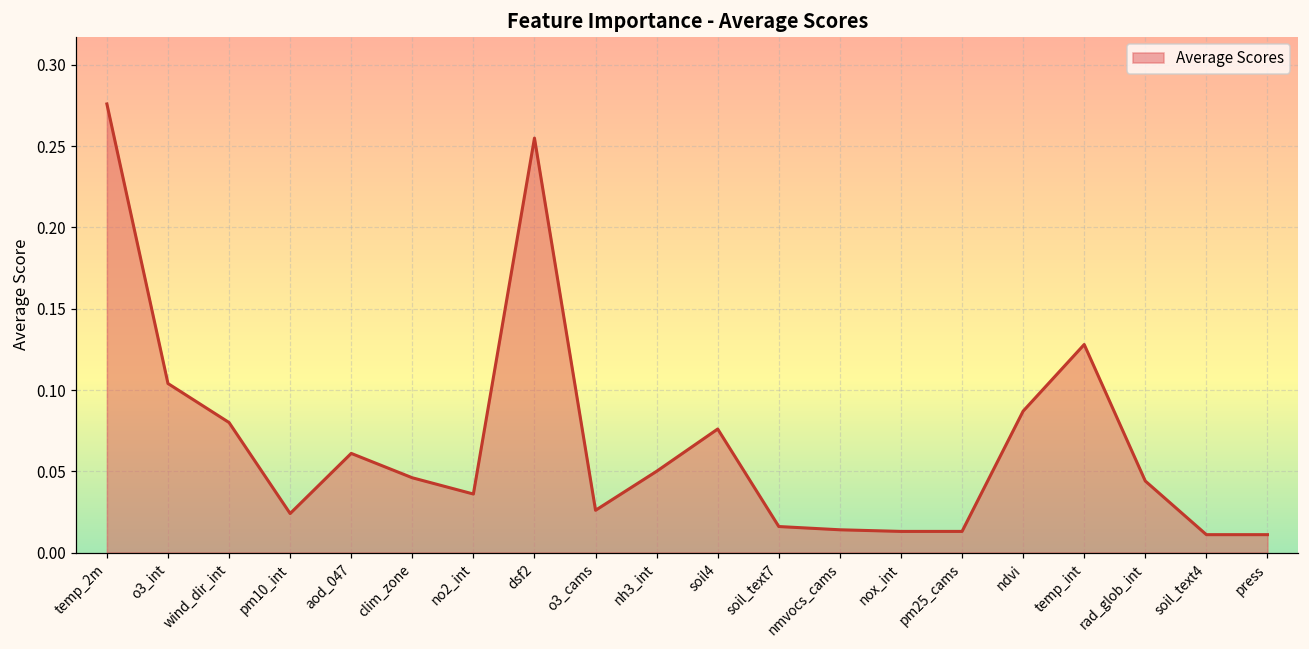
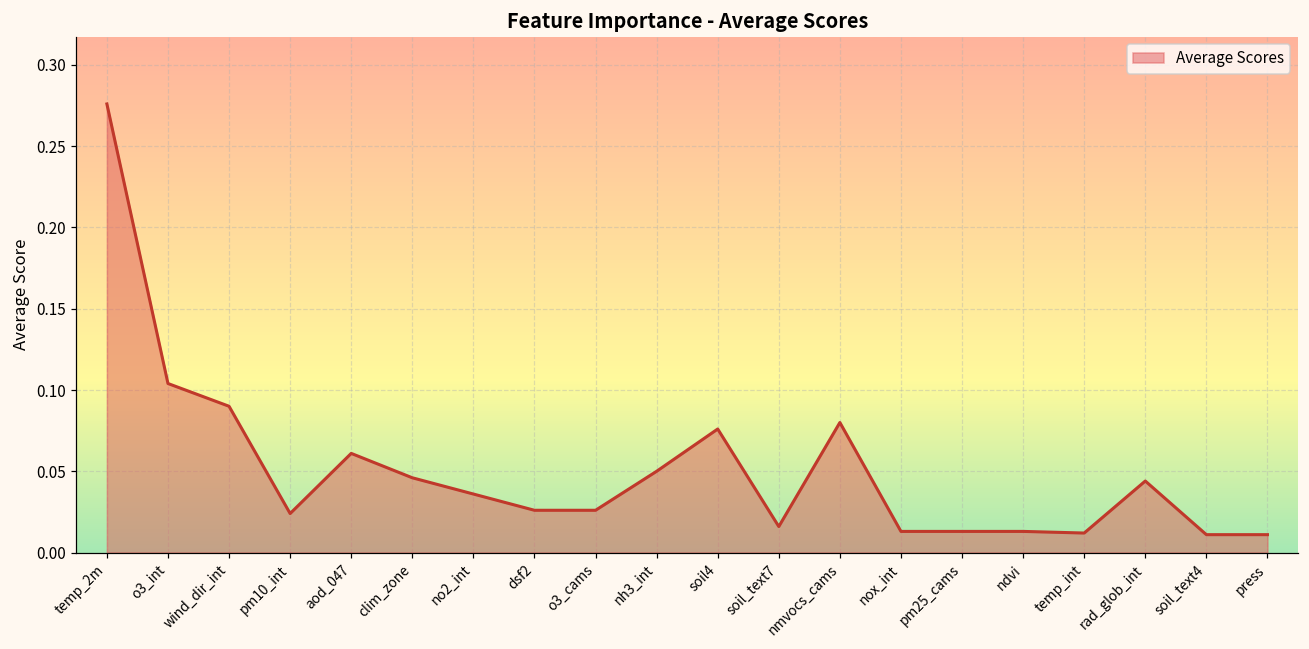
wind_dir_int: 0.08 -> 0.09
dsf2: 0.255 -> 0.026
nmvocs_cams: 0.014 -> 0.080
ndvi: 0.087 -> 0.013
temp_int: 0.128 -> 0.012
